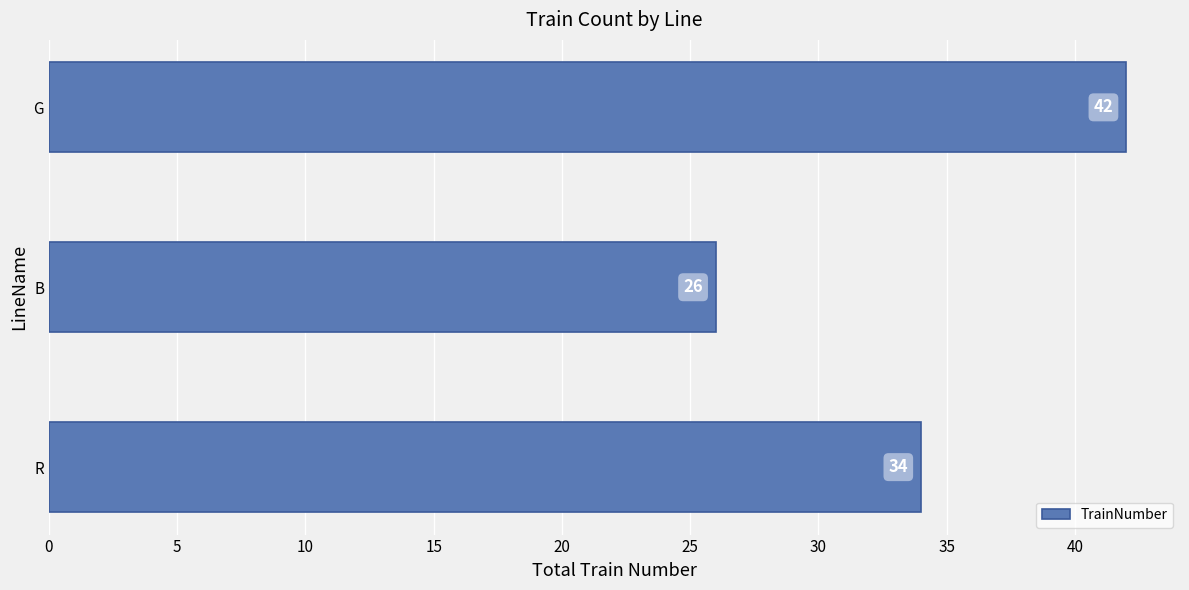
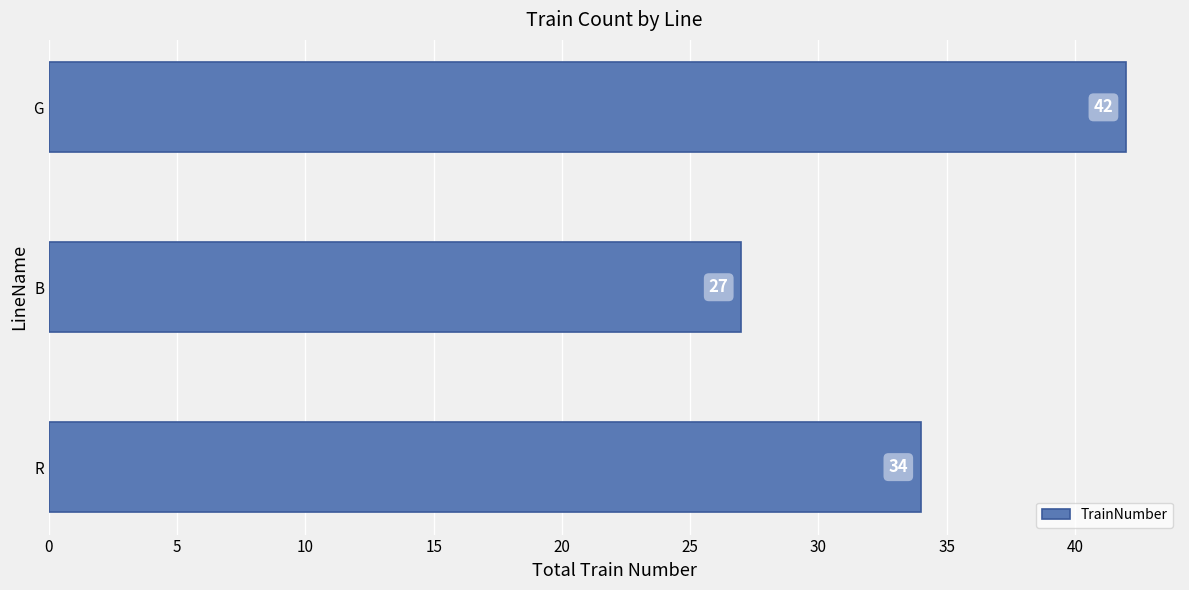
B: 26 -> 27
